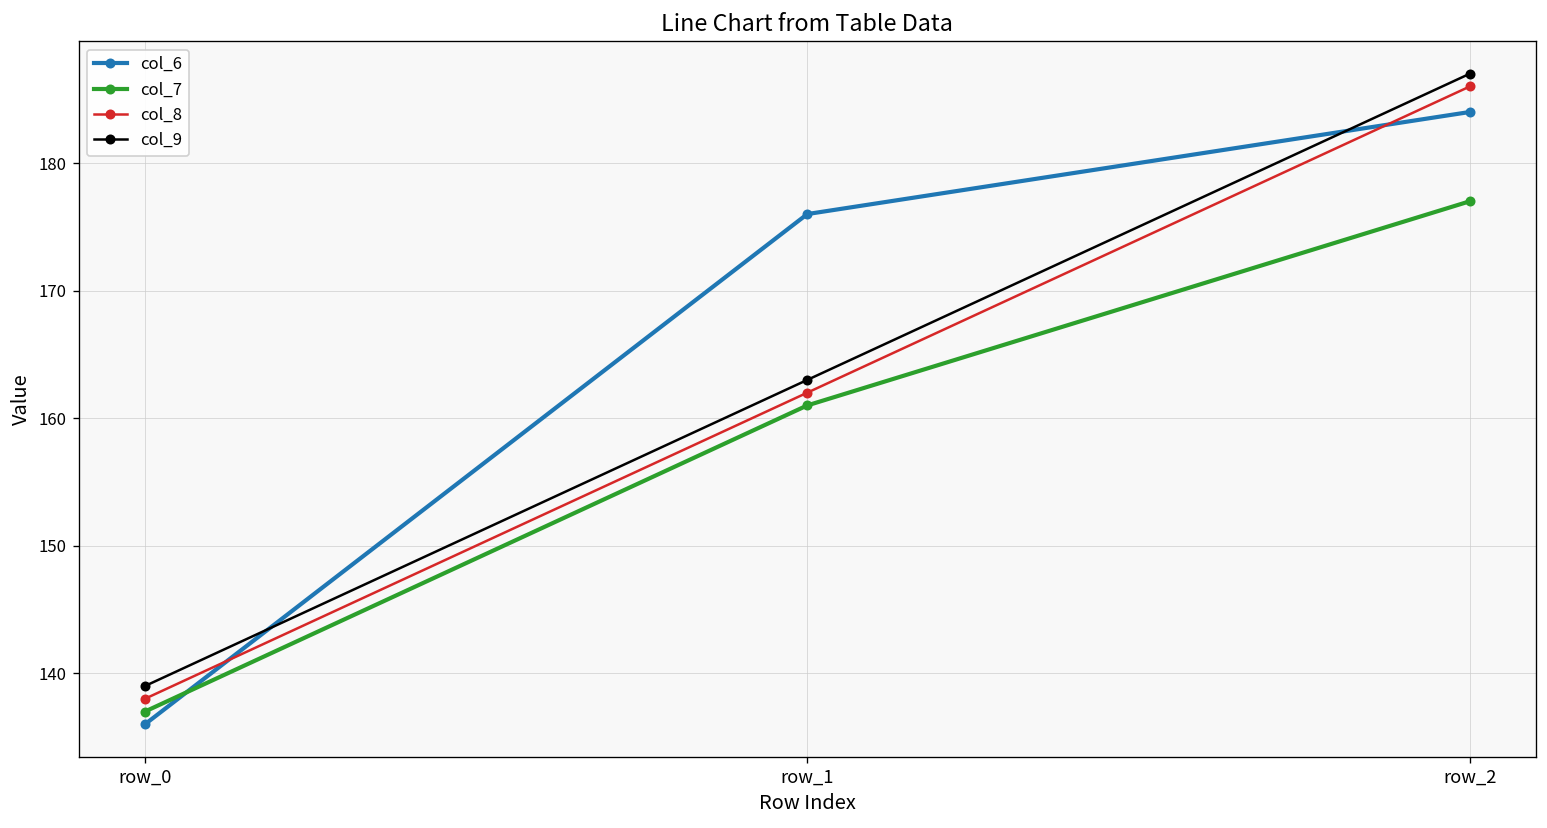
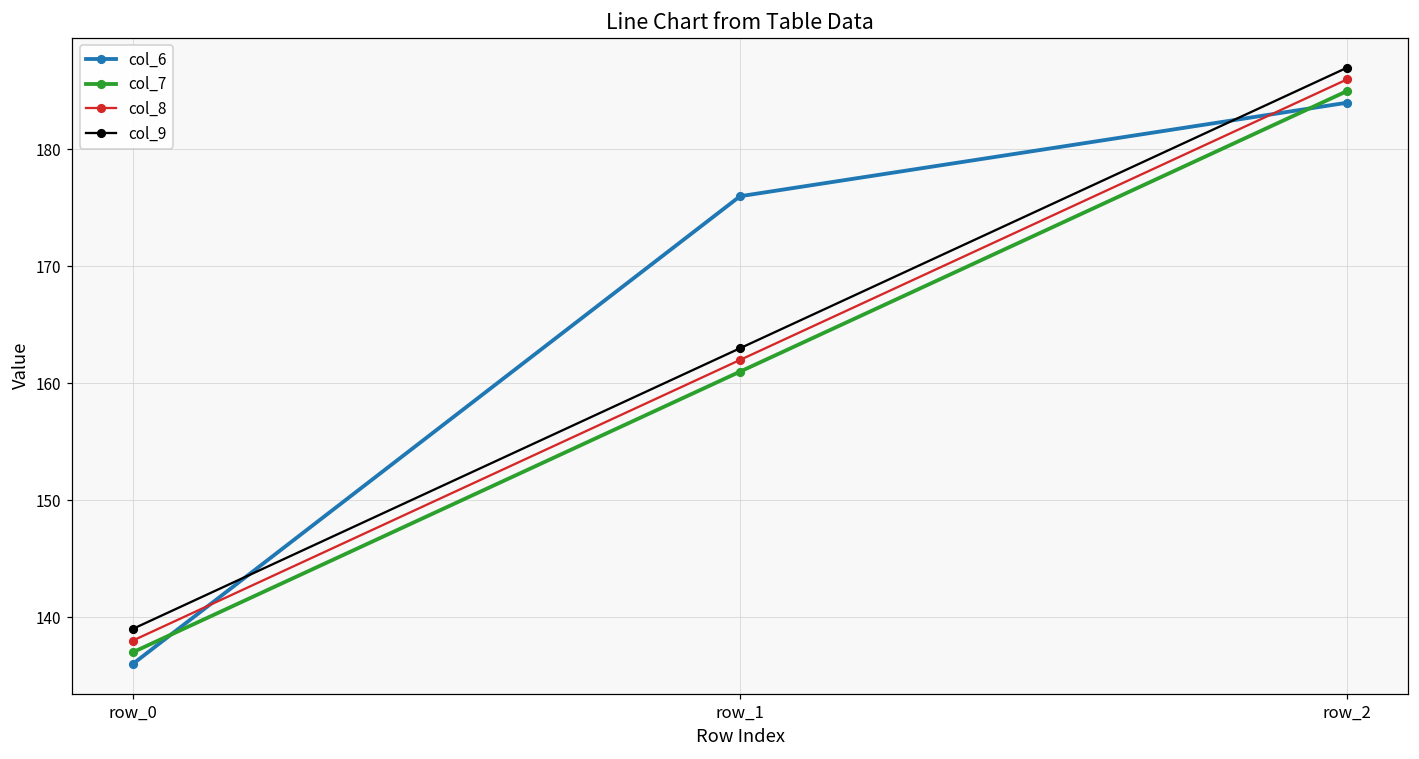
col_7, row_2: 177 -> 185
